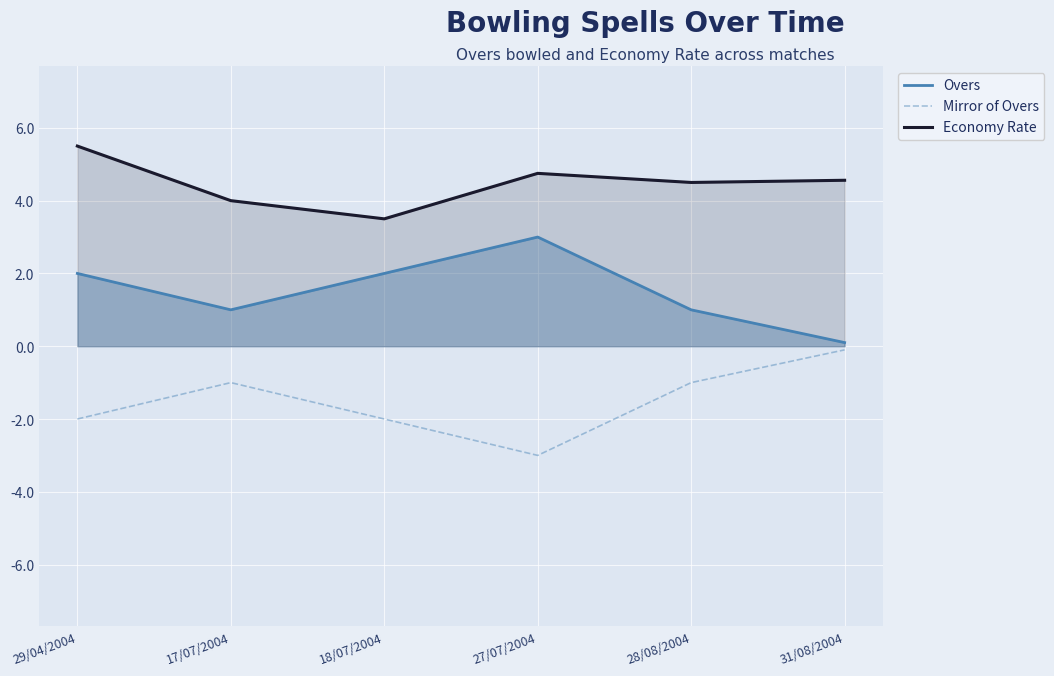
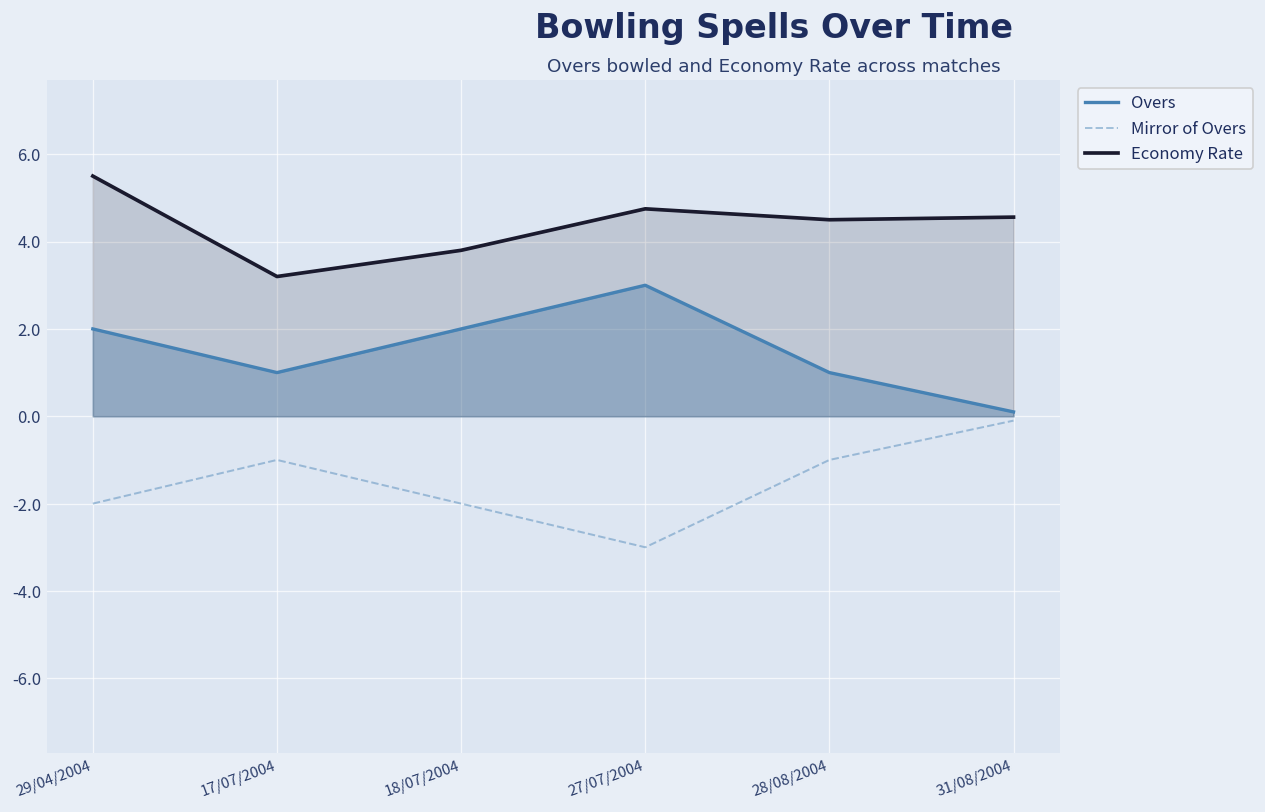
Economy Rate, 17/07/2004: 4.0 -> 3.2
Economy Rate, 18/07/2004: 3.5 -> 3.8
